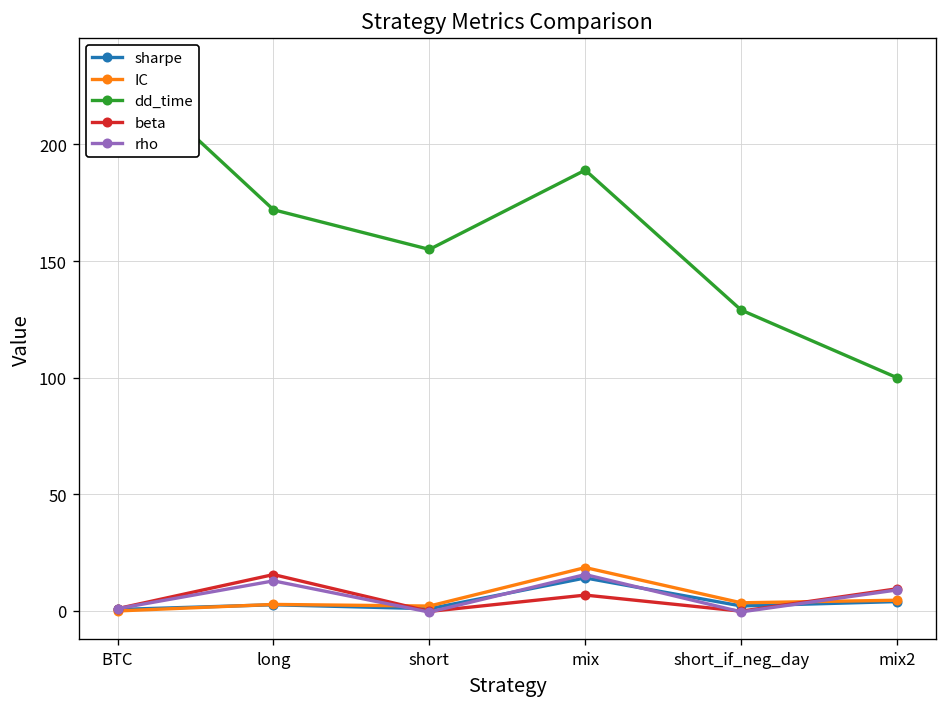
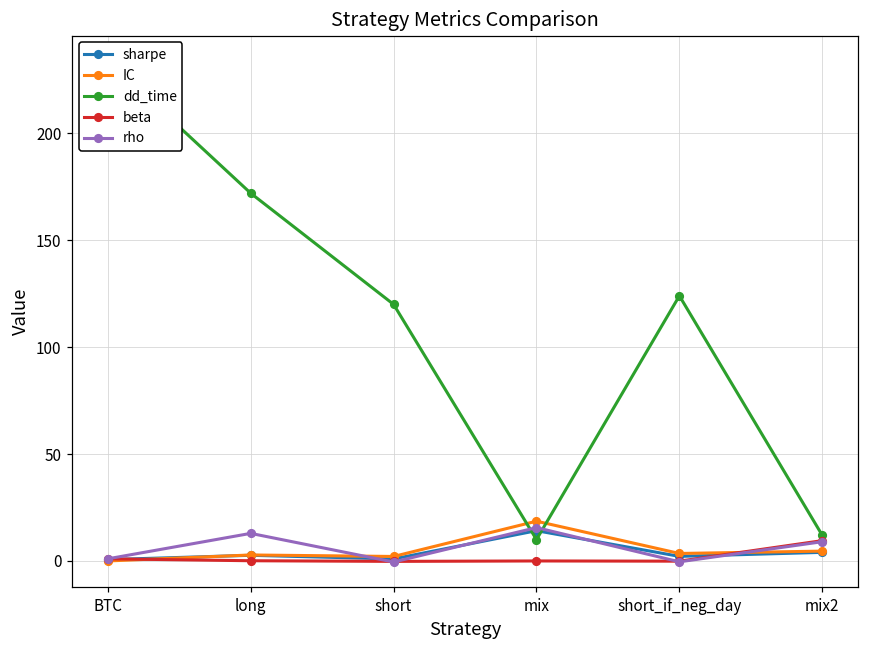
beta, long: 16 -> 0
dd_time, short: 155 -> 120
dd_time, mix: 189 -> 10
beta, mix: 7 -> 0
dd_time, short_if_neg_day: 129 -> 124
dd_time, mix2: 100 -> 12
